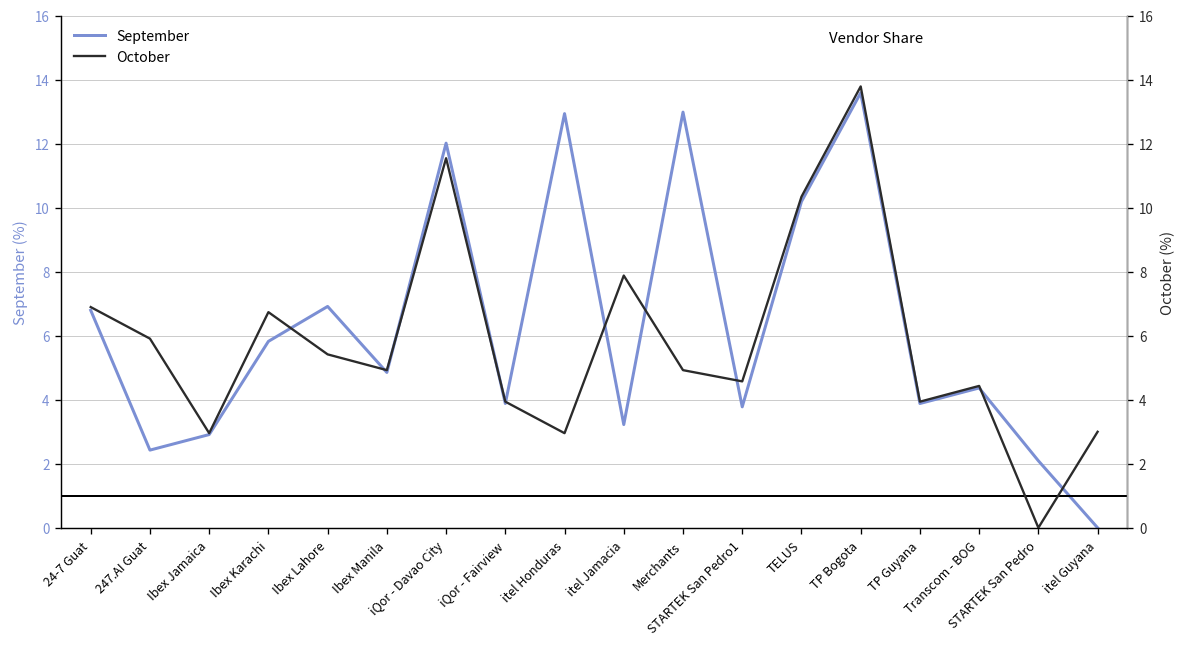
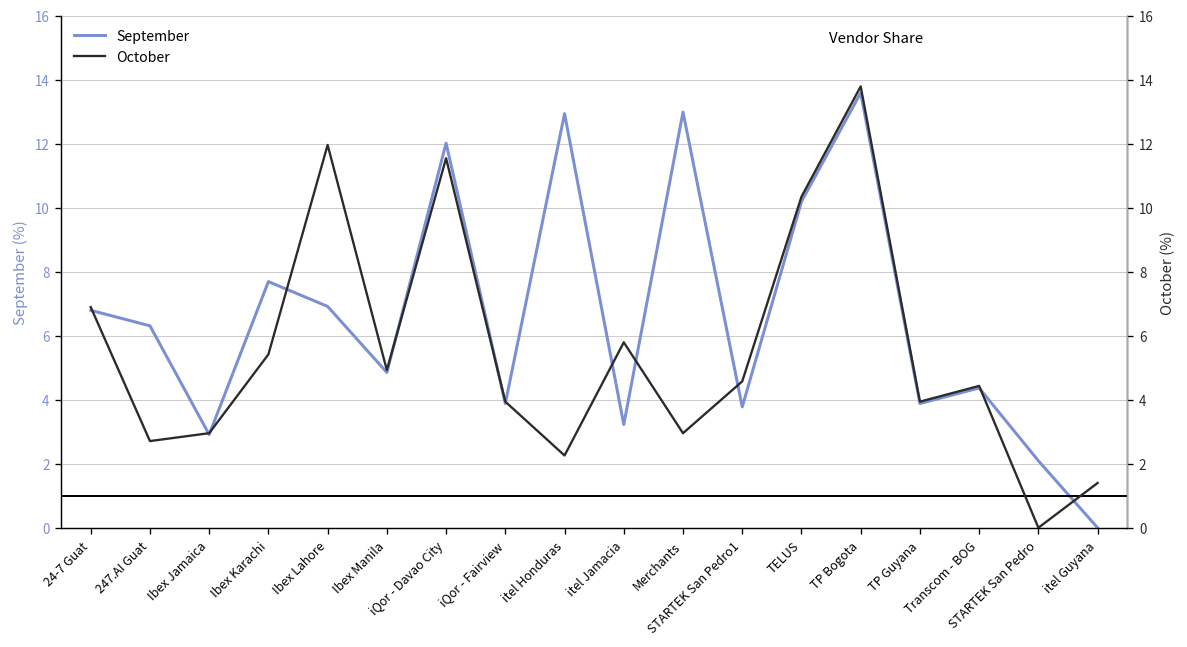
September, 247.AI Guat: 2.4 -> 6.3
September, Ibex Karachi: 5.8 -> 7.7
October, 247.AI Guat: 5.9 -> 2.7
October, Ibex Karachi: 6.7 -> 5.4
October, Ibex Lahore: 5.4 -> 12.0
October, itel Honduras: 3.0 -> 2.3
October, itel Jamacia: 7.9 -> 5.8
October, Merchants: 4.9 -> 3.0
October, itel Guyana: 3.0 -> 1.4
